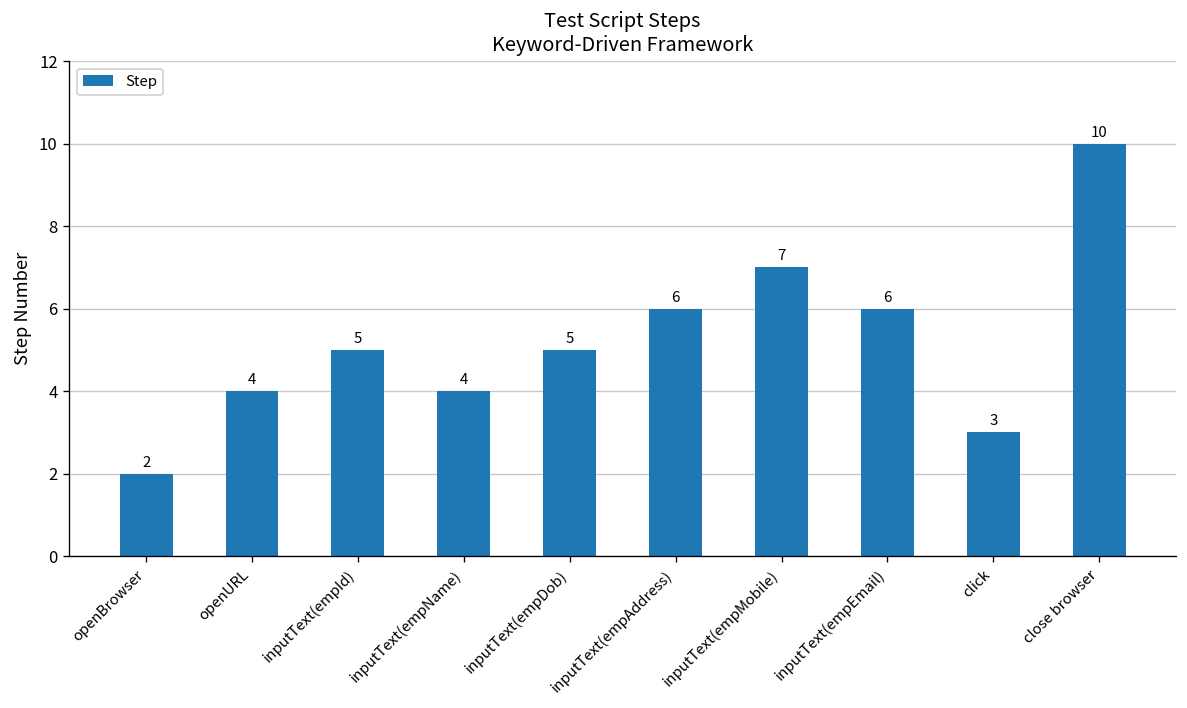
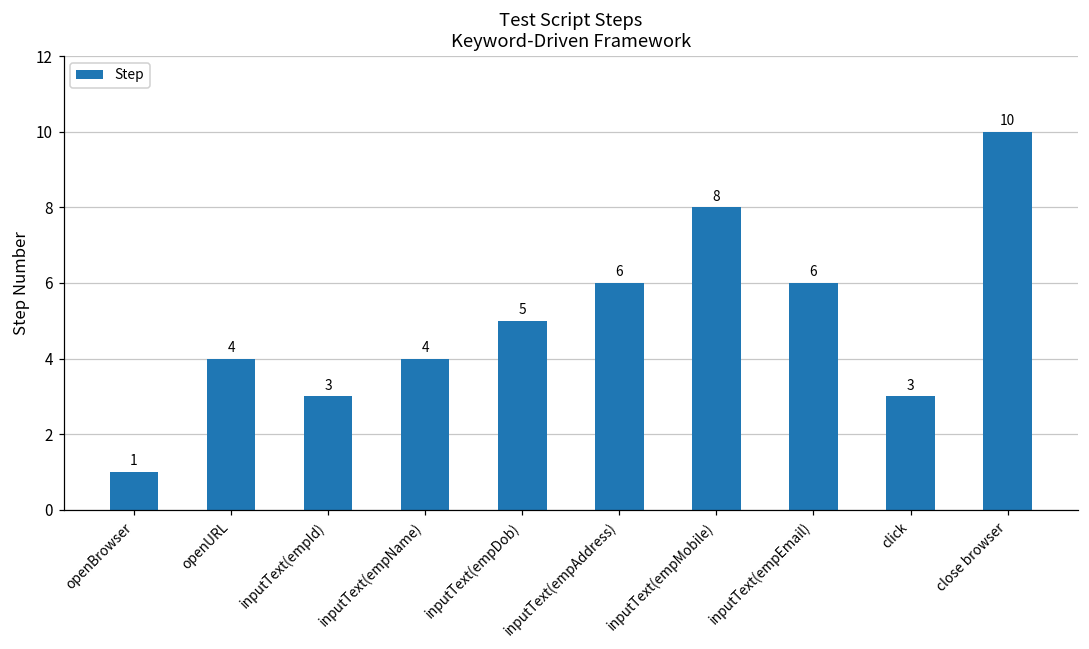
openBrowser: 2 -> 1
inputText(empId): 5 -> 3
inputText(empMobile): 7 -> 8
